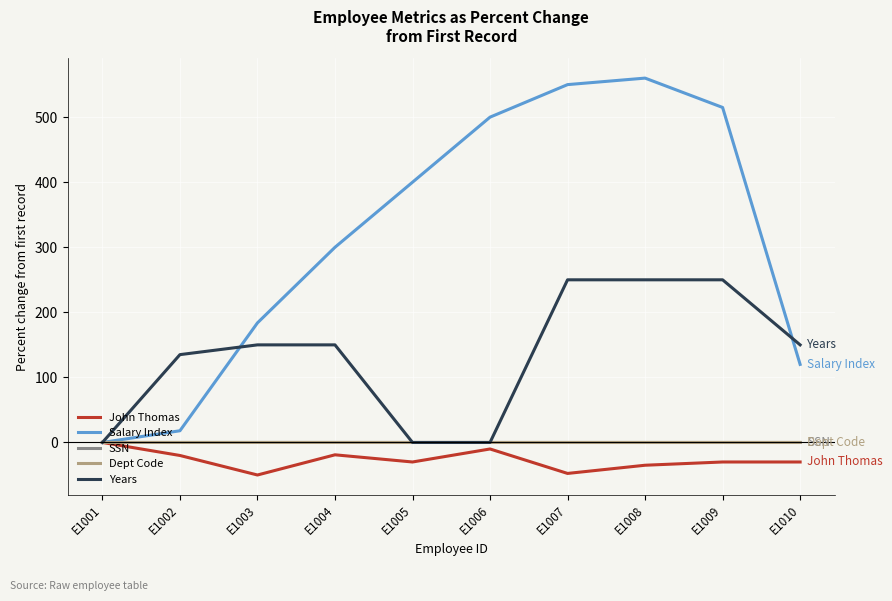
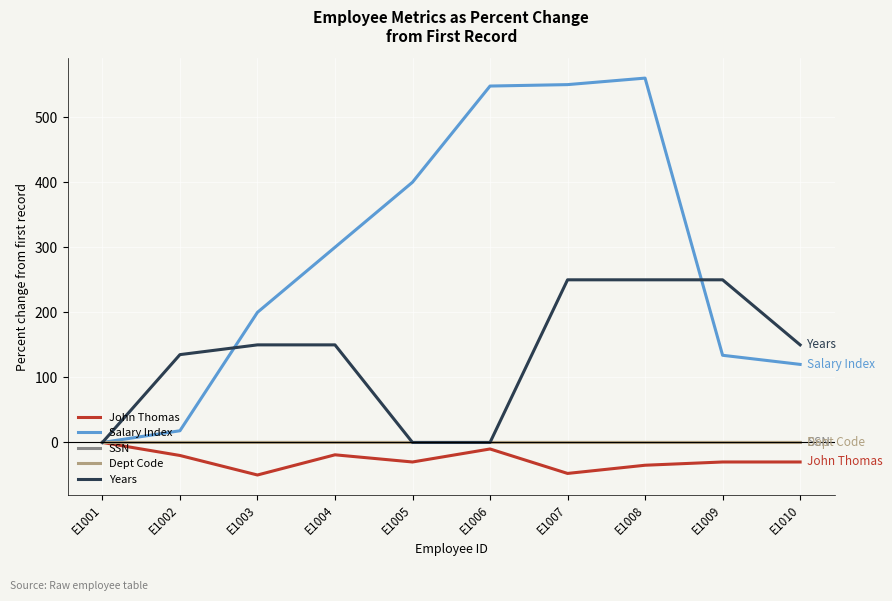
Salary Index, E1003: 180 -> 200
Salary Index, E1006: 500 -> 550
Salary Index, E1009: 510 -> 130
